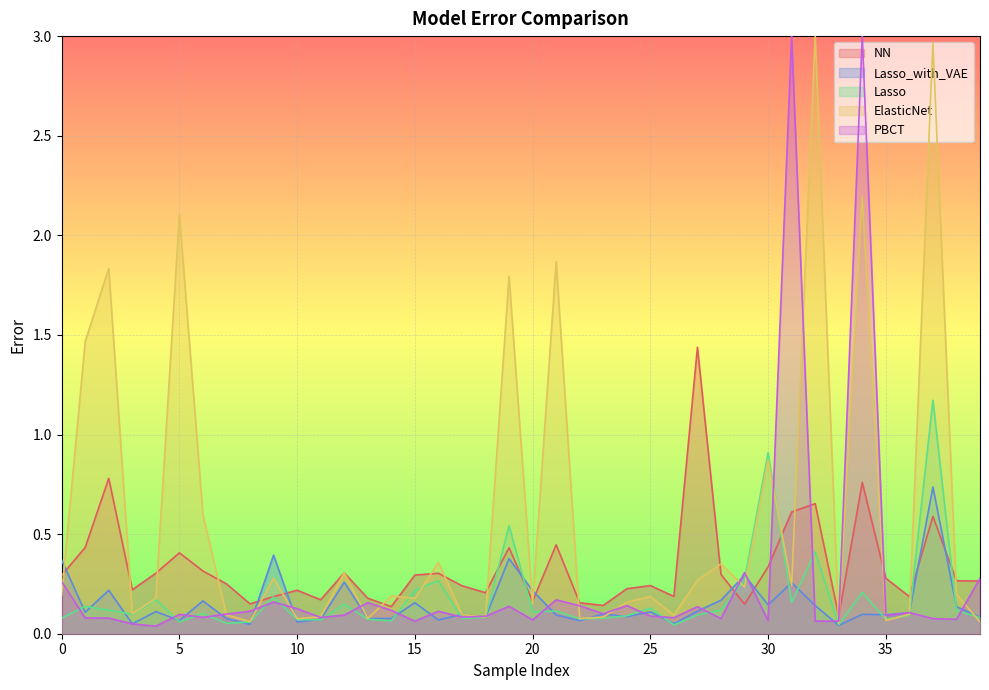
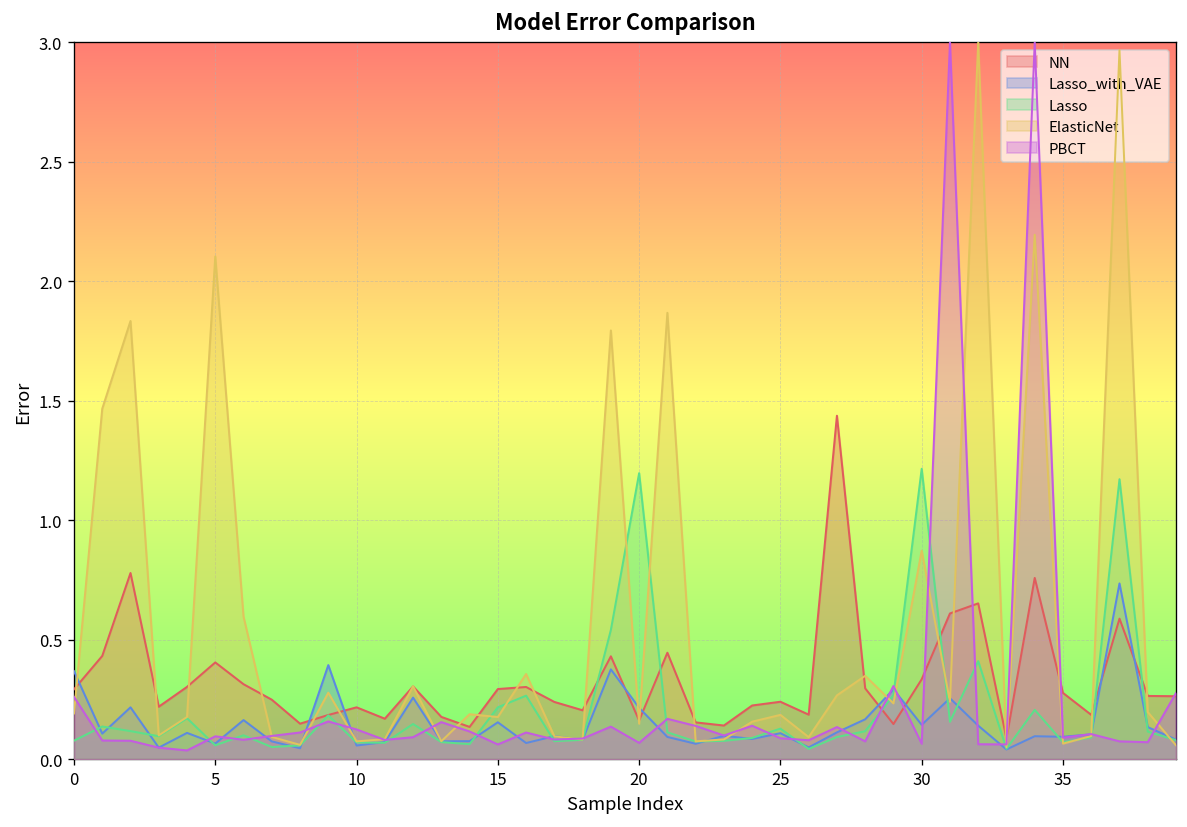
Lasso, 20: 0.11 -> 1.20
Lasso, 30: 0.91 -> 1.22
